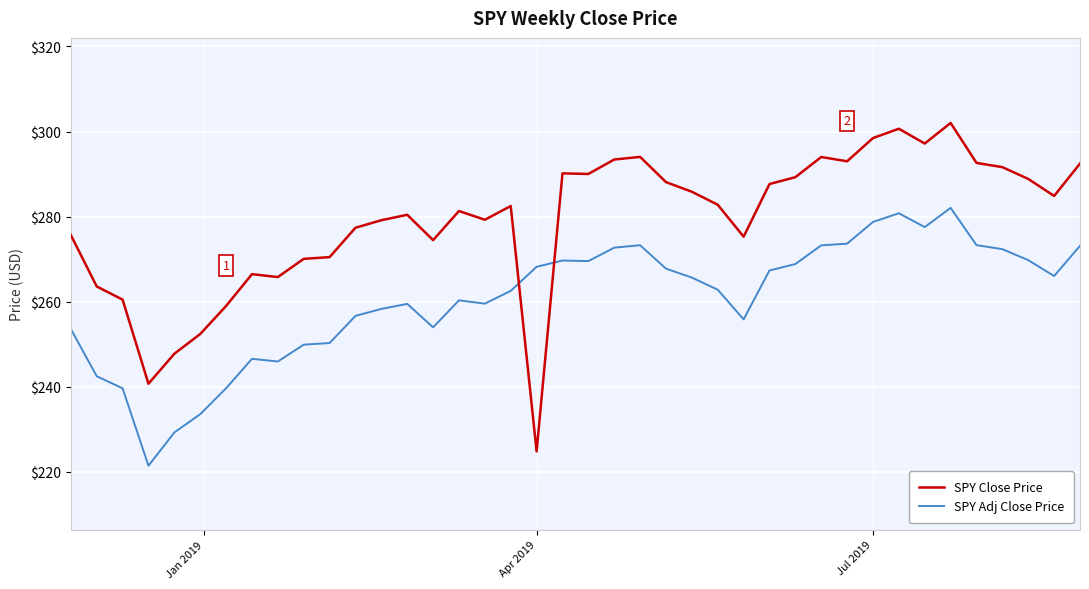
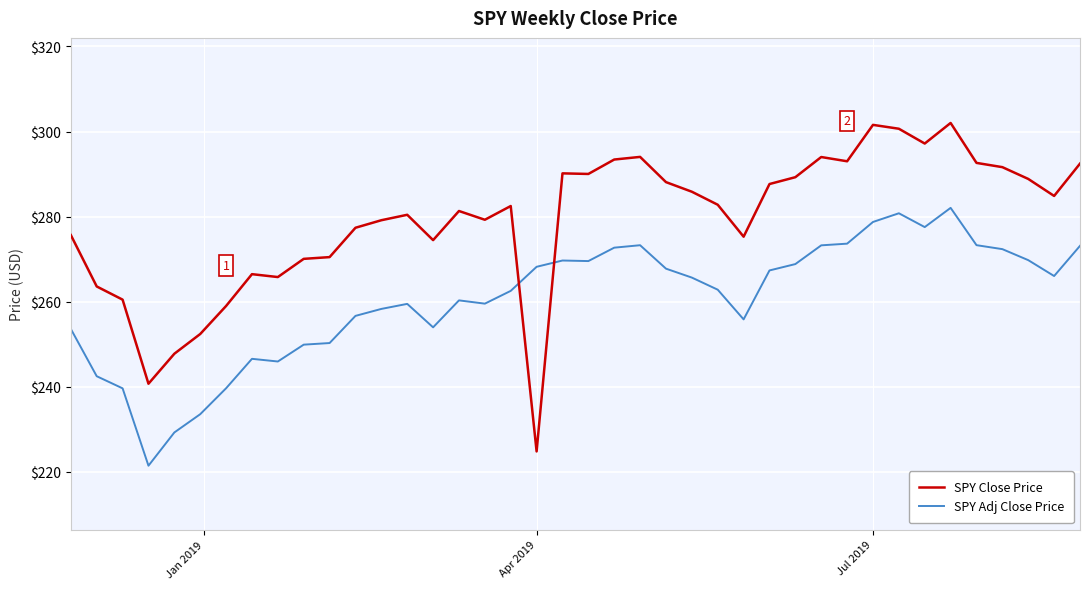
SPY Close Price, Jul 2019: $298 -> $302
